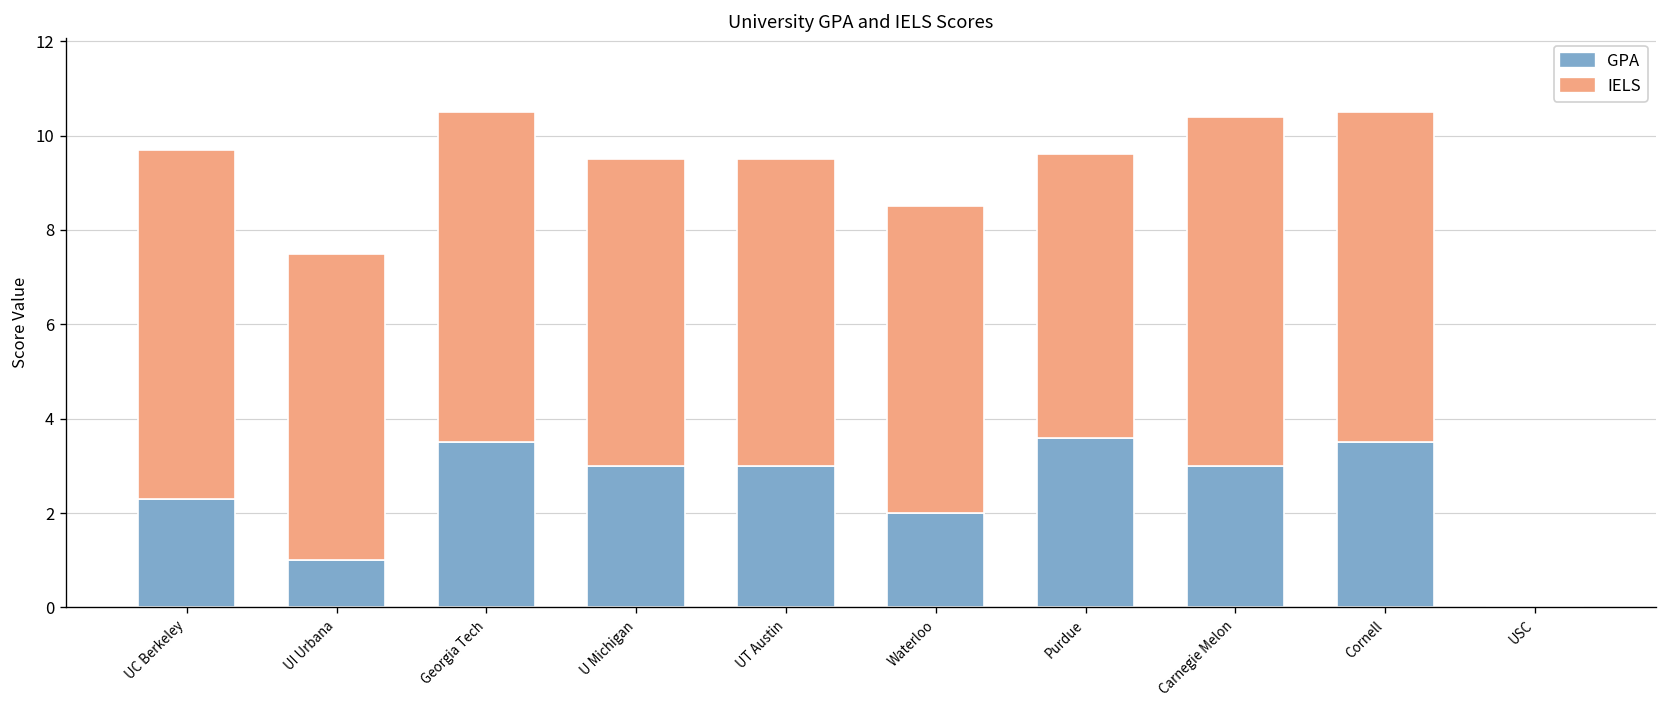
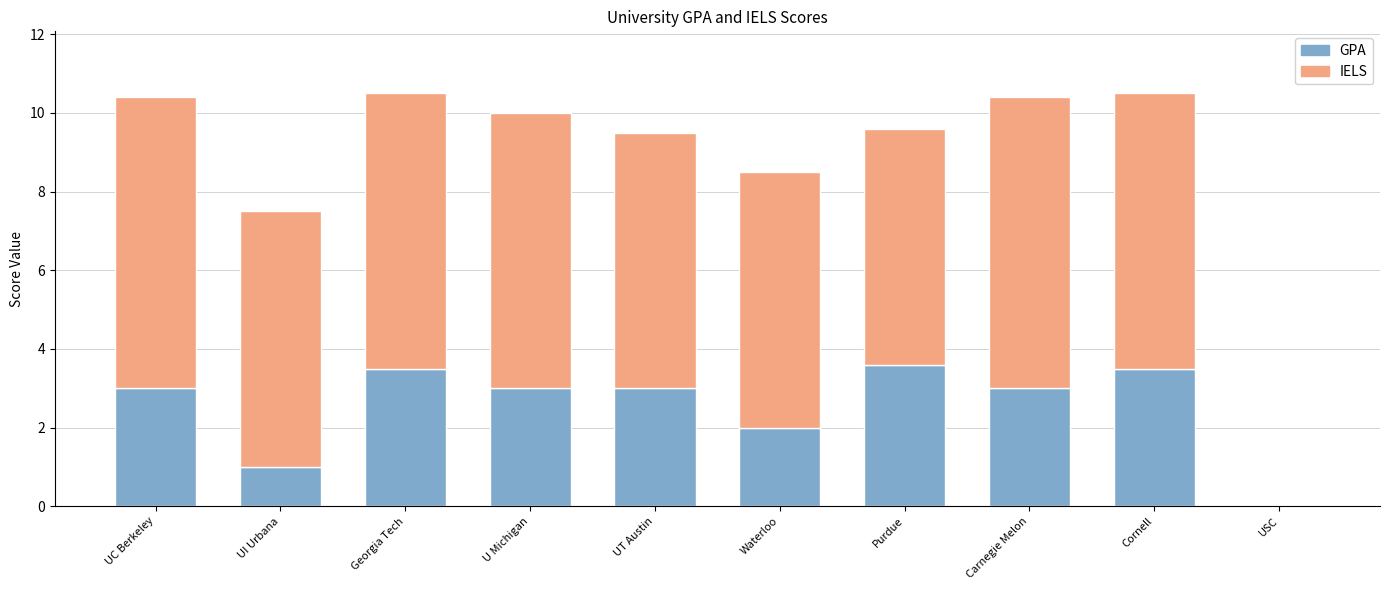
GPA, UC Berkeley: 2.3 -> 3.0
IELS, U Michigan: 6.5 -> 7.0
